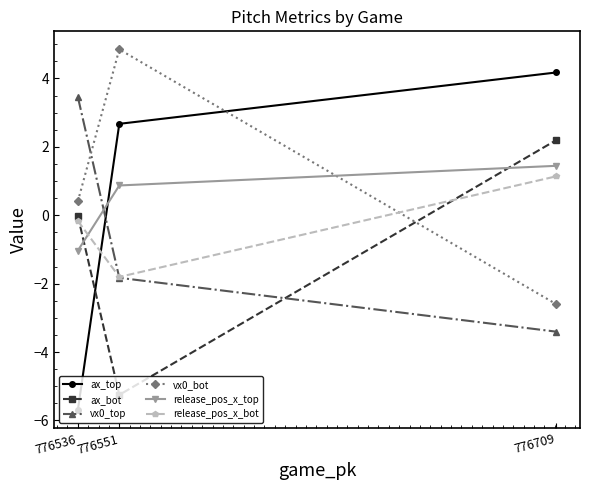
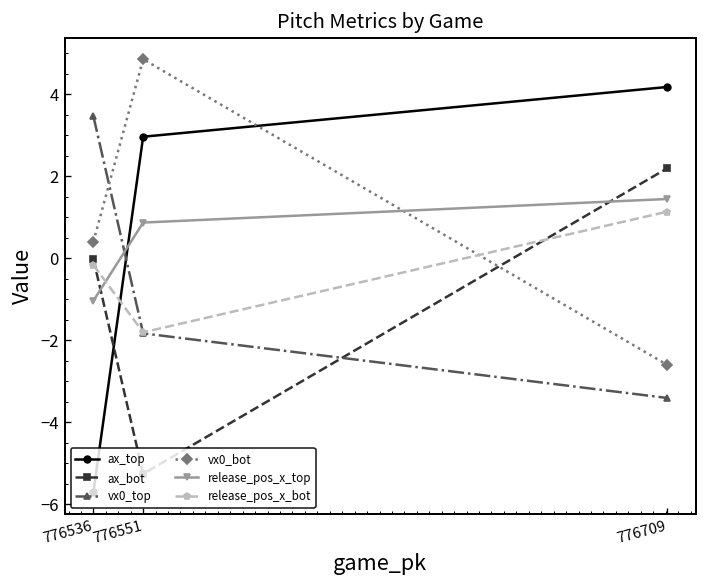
ax_top, 776551: 2.7 -> 3.0
